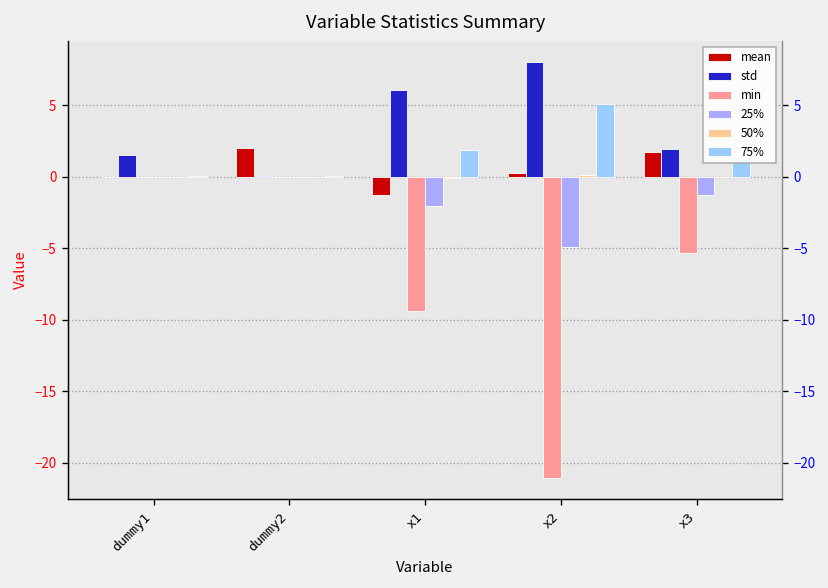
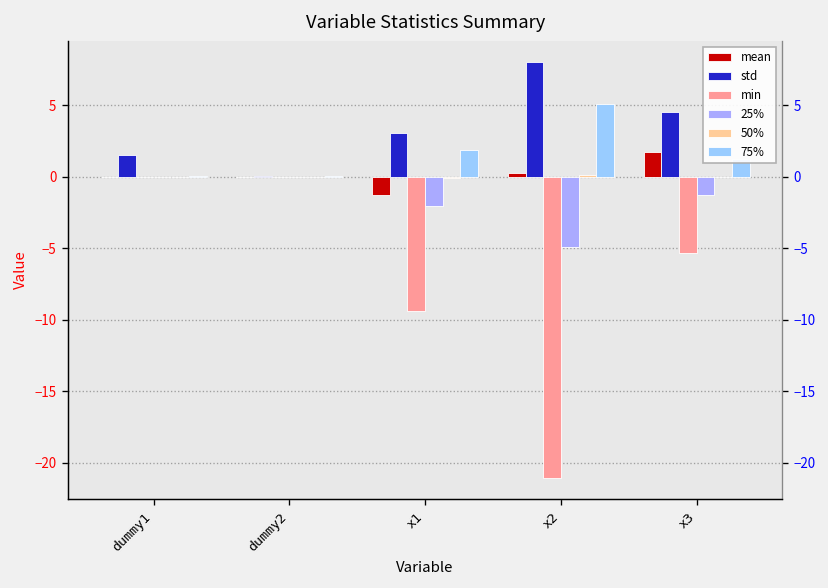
mean, dummy2: 2 -> 0
std, x1: 6.0 -> 3.1
std, x3: 1.9 -> 4.5
